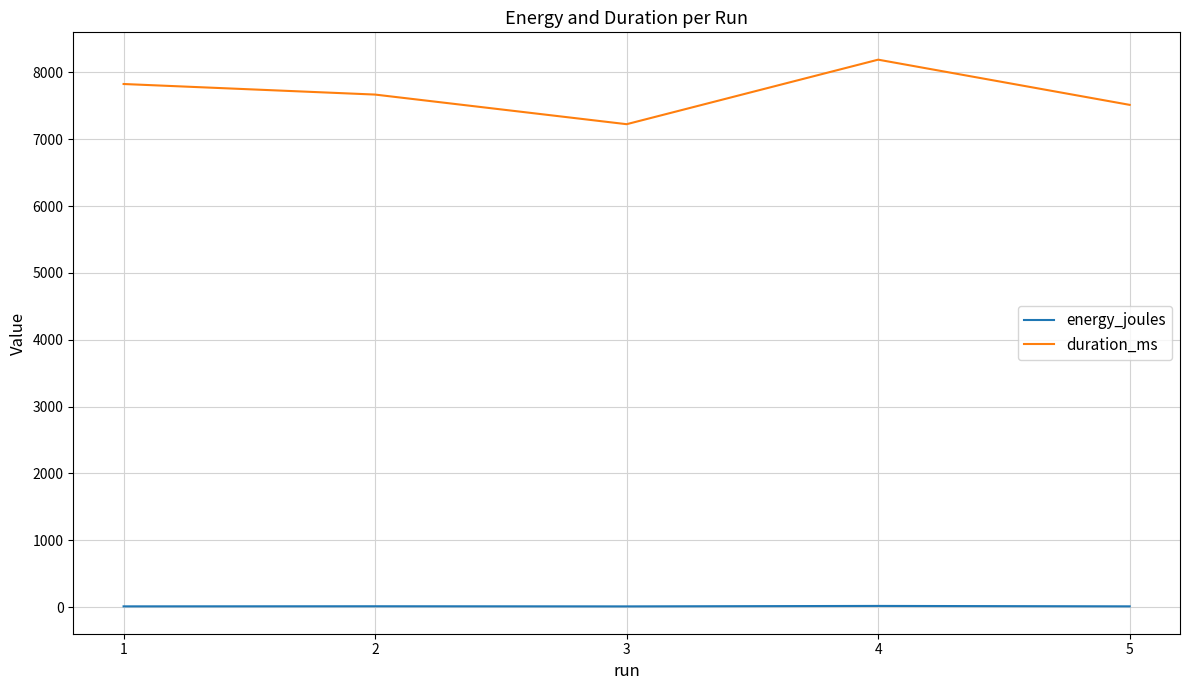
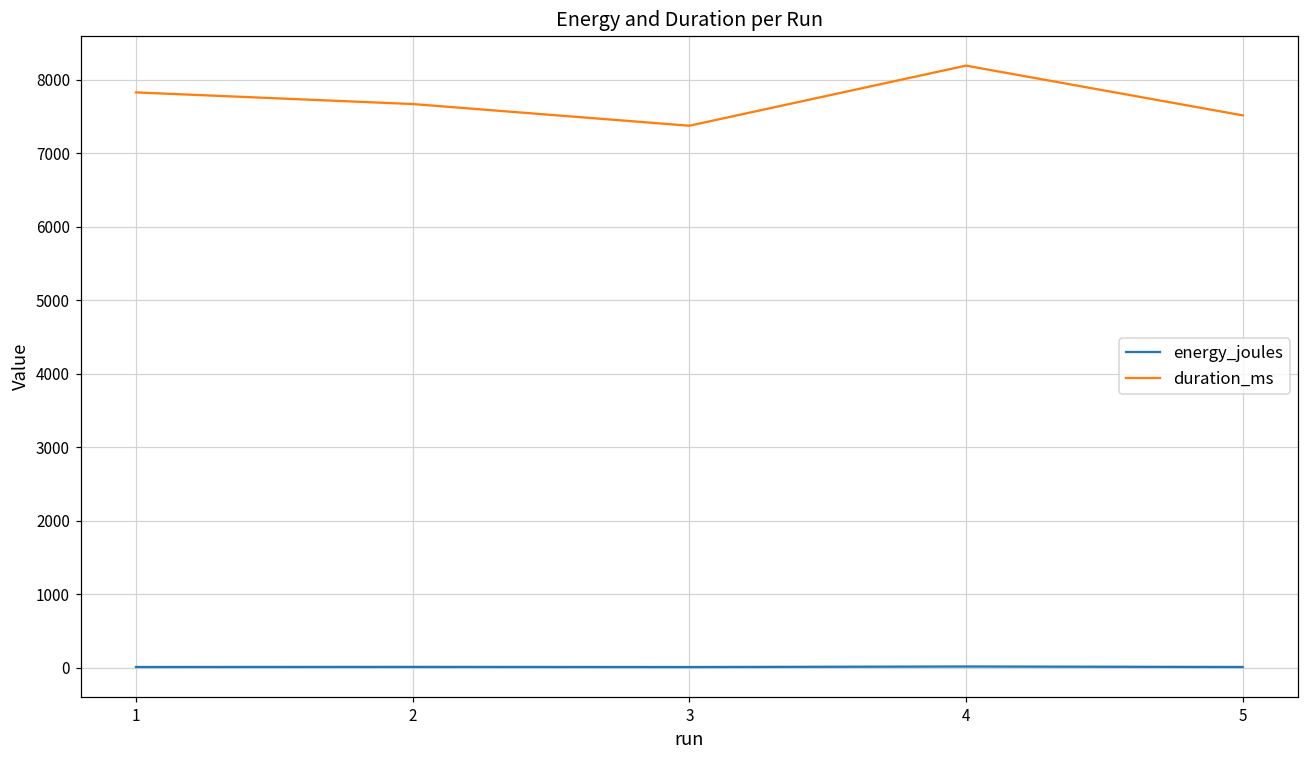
duration_ms, 3: 7200 -> 7400
